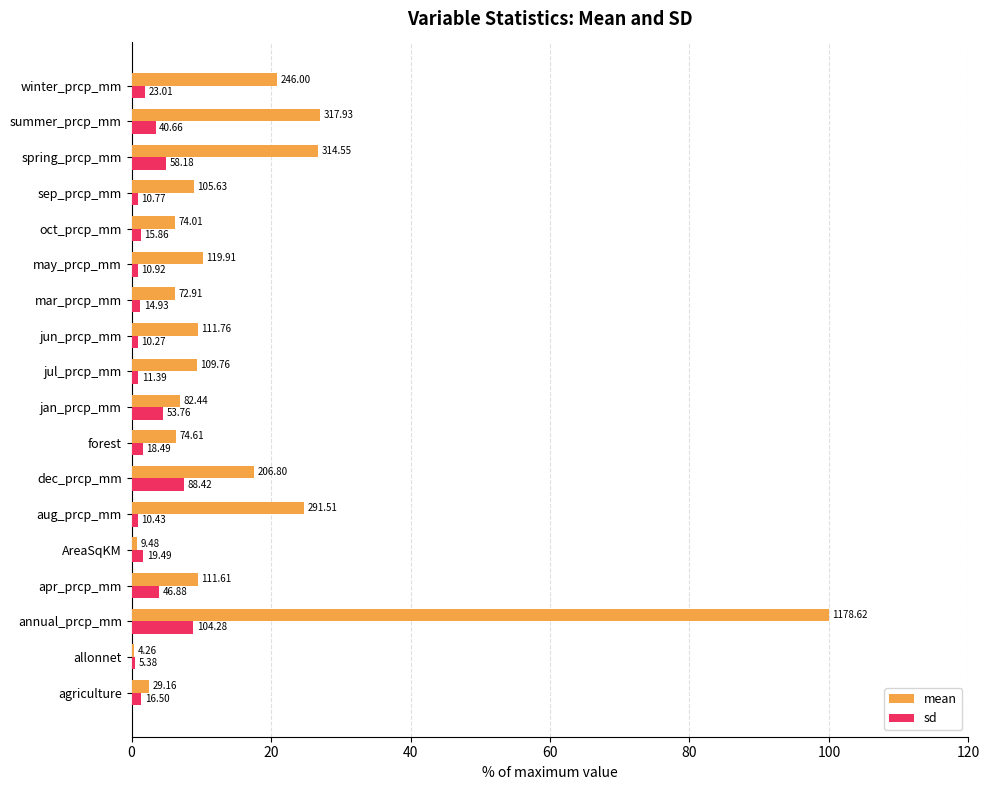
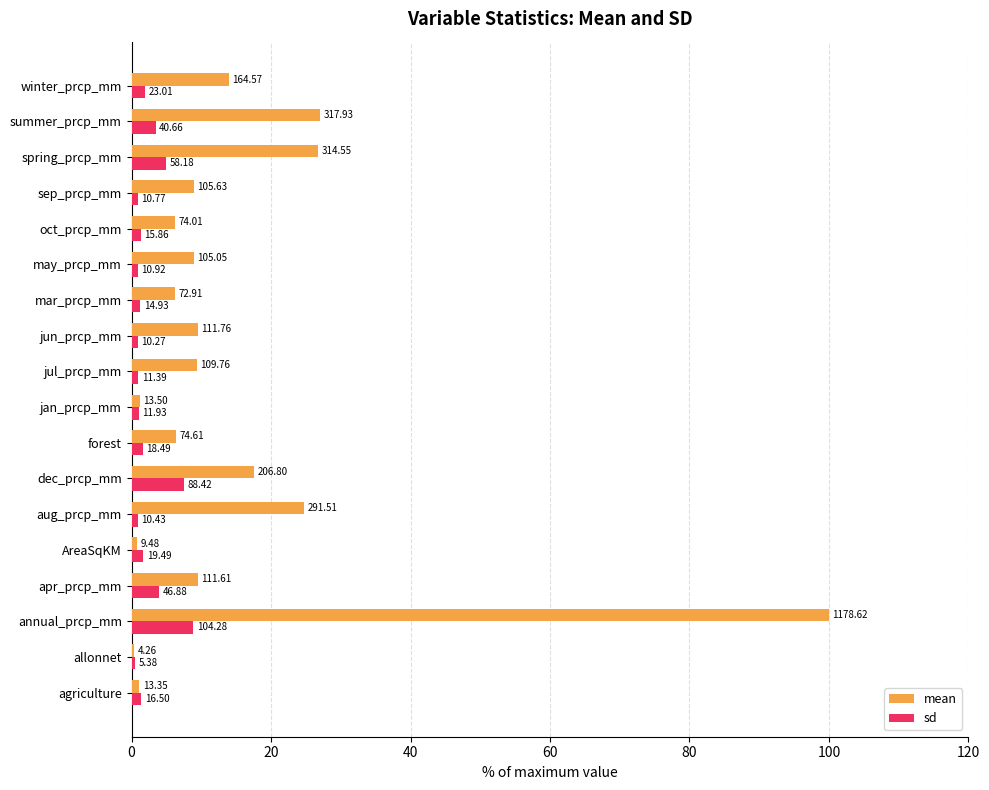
mean, winter_prcp_mm: 246.00 -> 164.57
mean, may_prcp_mm: 119.91 -> 105.05
mean, jan_prcp_mm: 82.44 -> 13.50
sd, jan_prcp_mm: 53.76 -> 11.93
mean, agriculture: 29.16 -> 13.35
